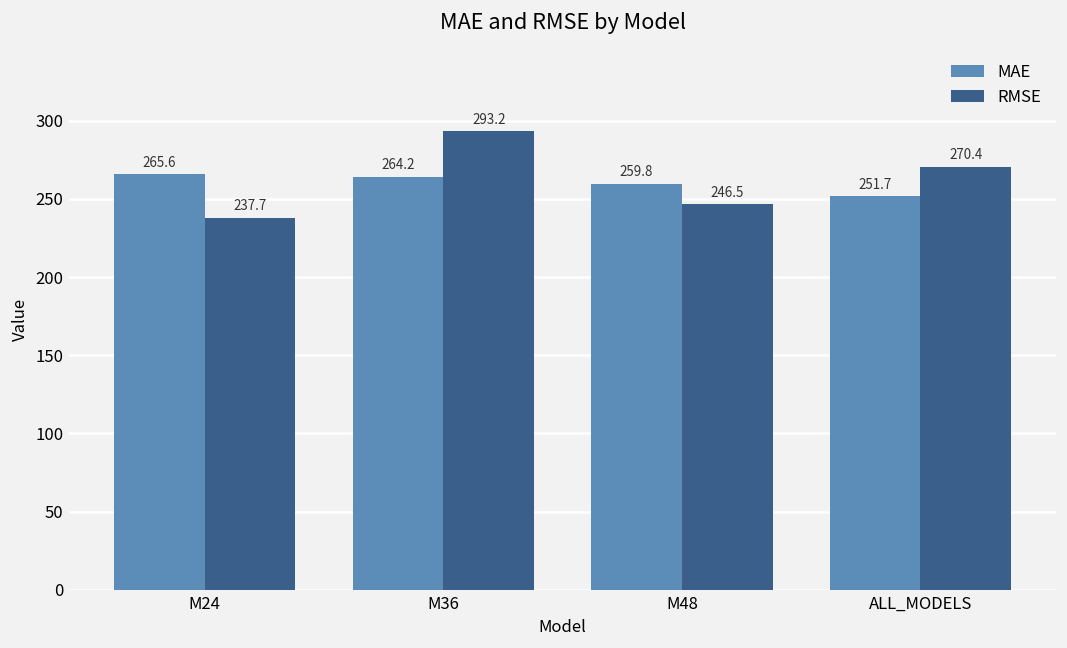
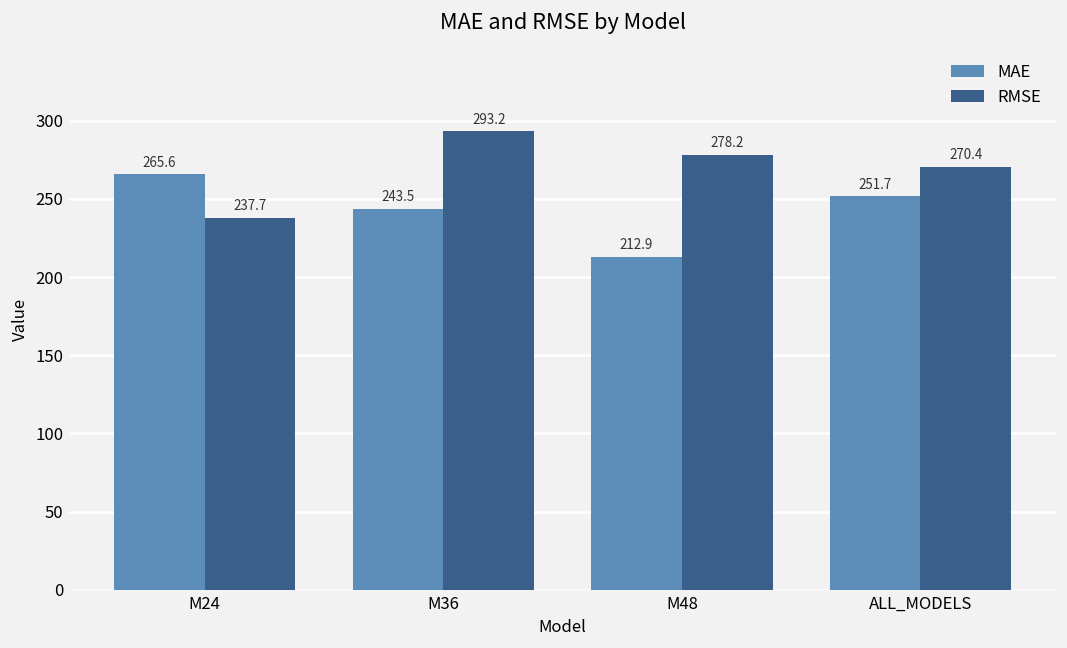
MAE, M36: 264.2 -> 243.5
MAE, M48: 259.8 -> 212.9
RMSE, M48: 246.5 -> 278.2
